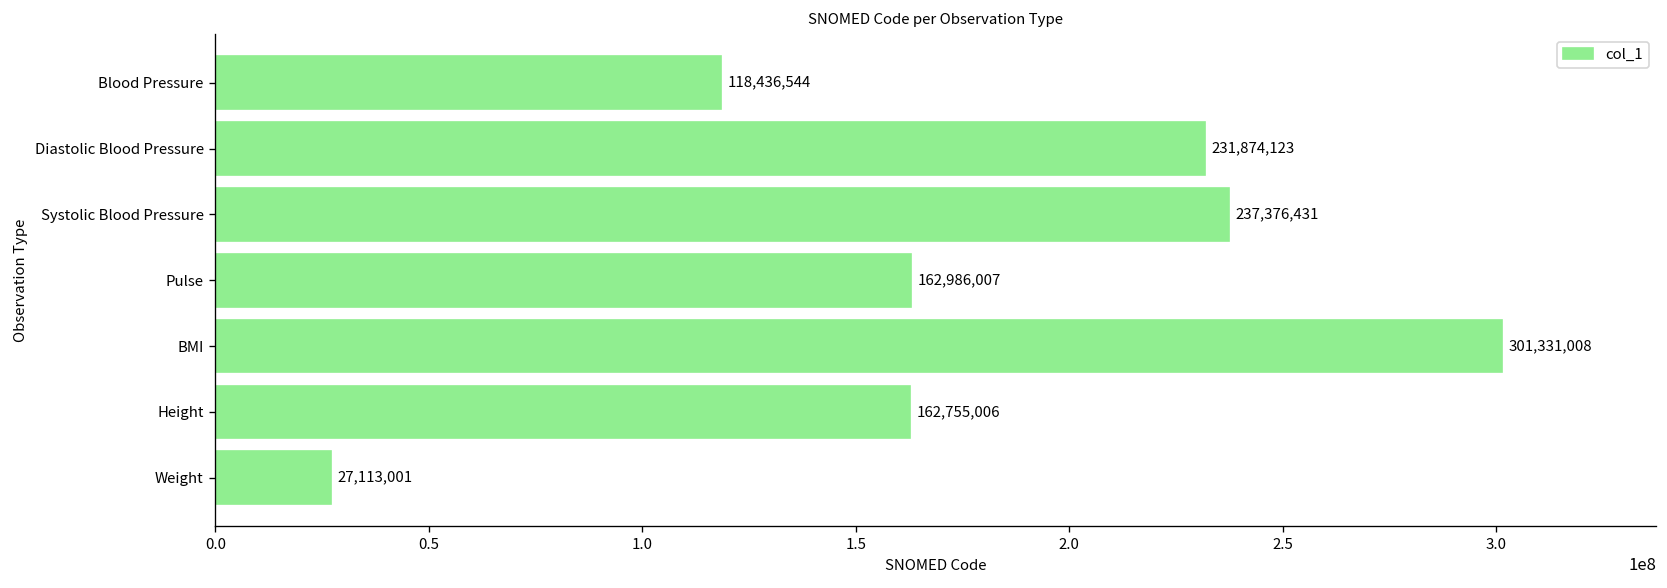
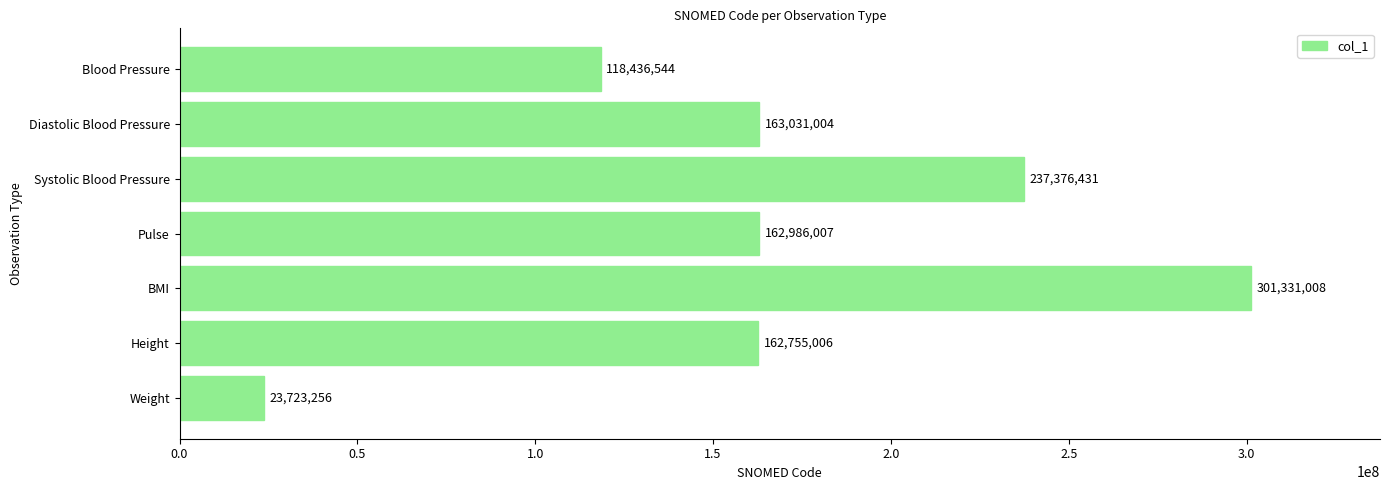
Diastolic Blood Pressure: 231,874,123 -> 163,031,004
Weight: 27,113,001 -> 23,723,256
